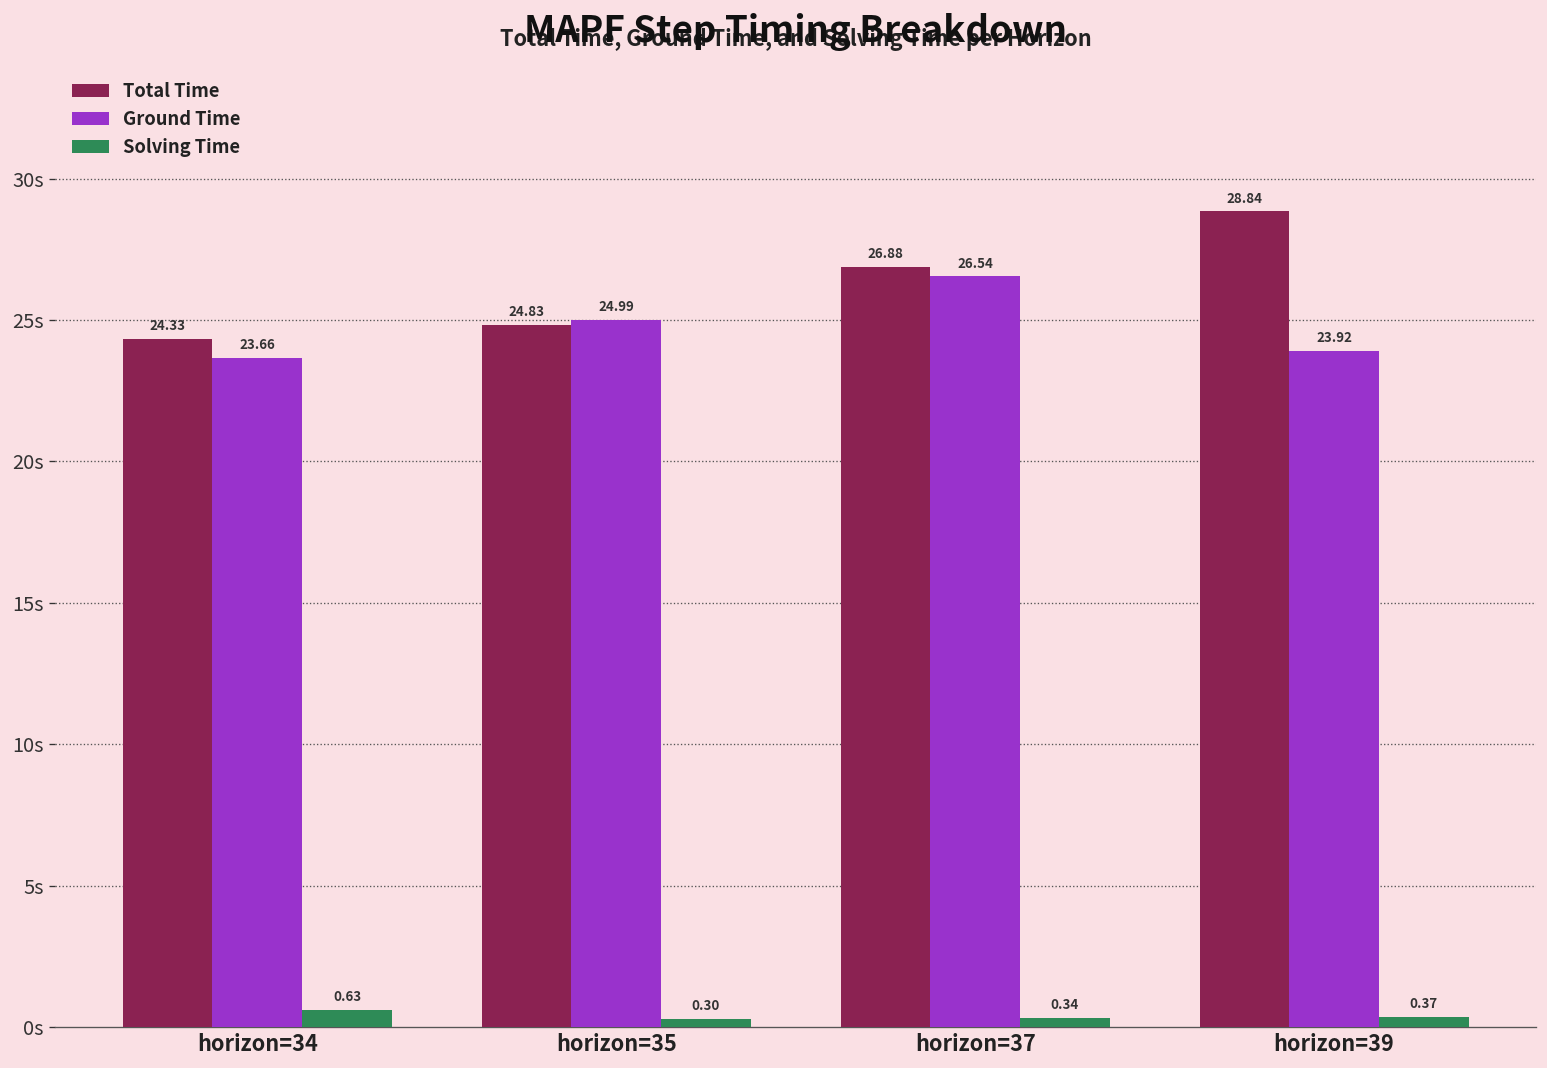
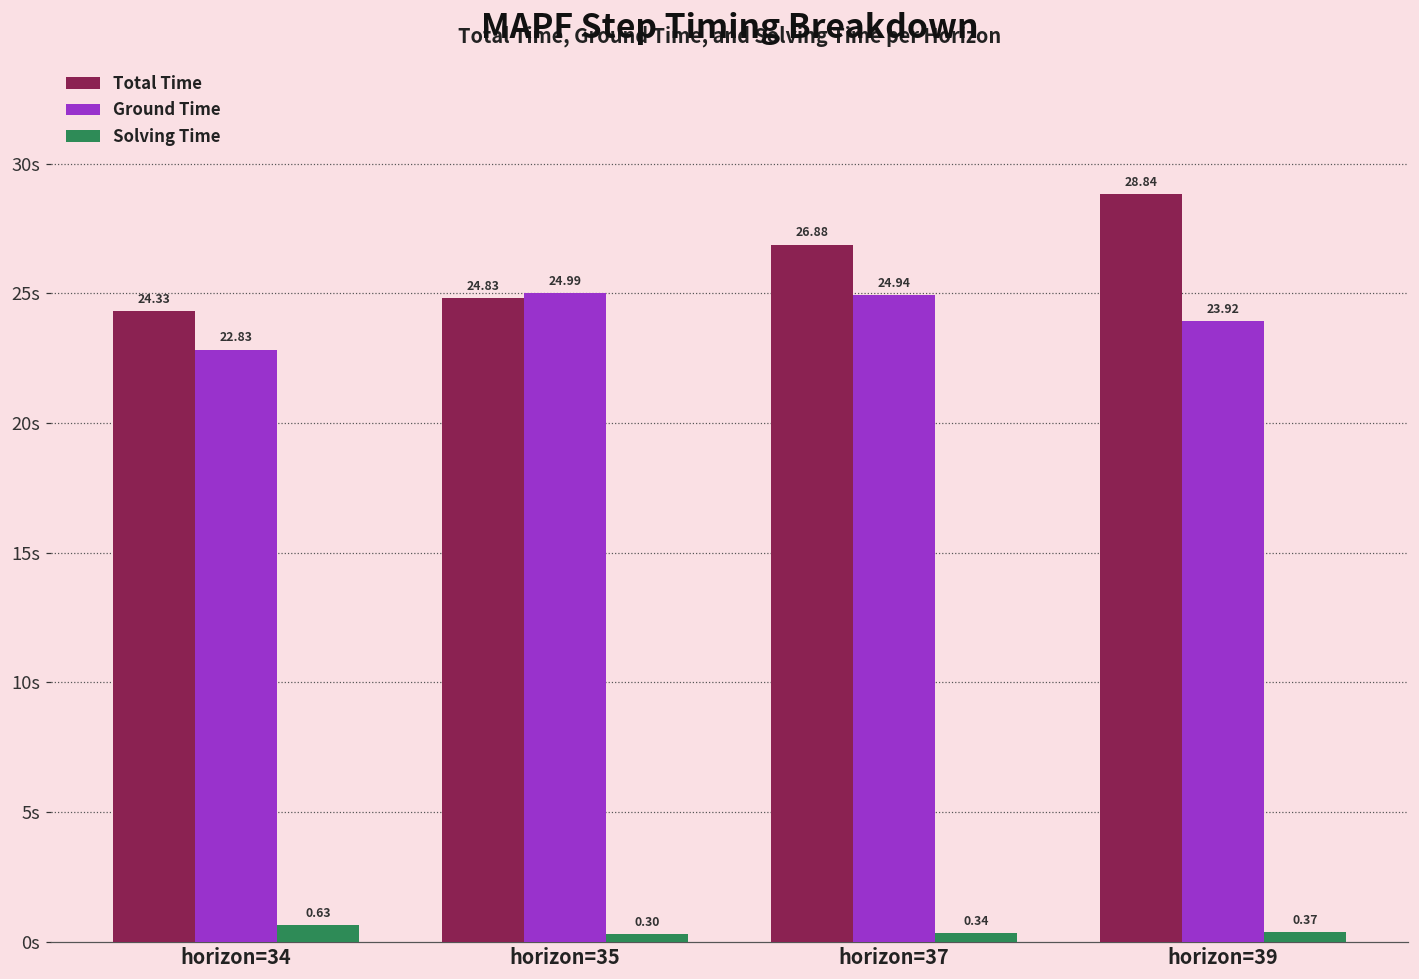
Ground Time, horizon=34: 23.66 -> 22.83
Ground Time, horizon=37: 26.54 -> 24.94
